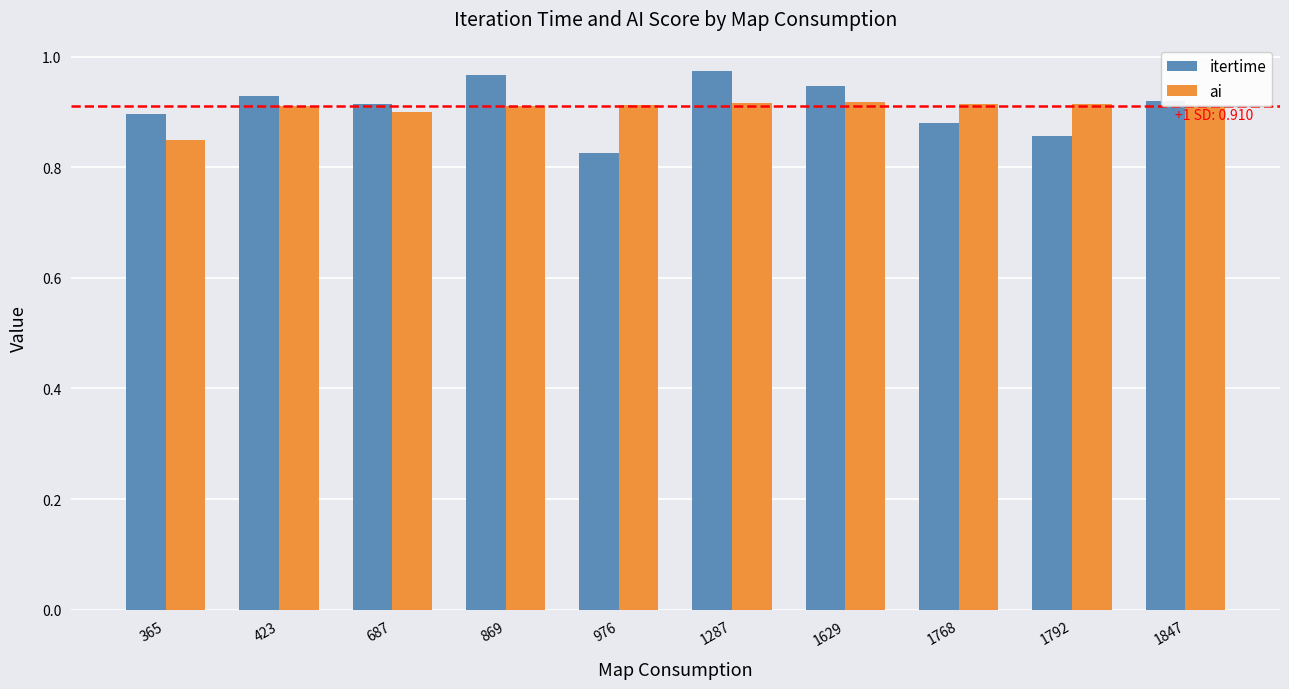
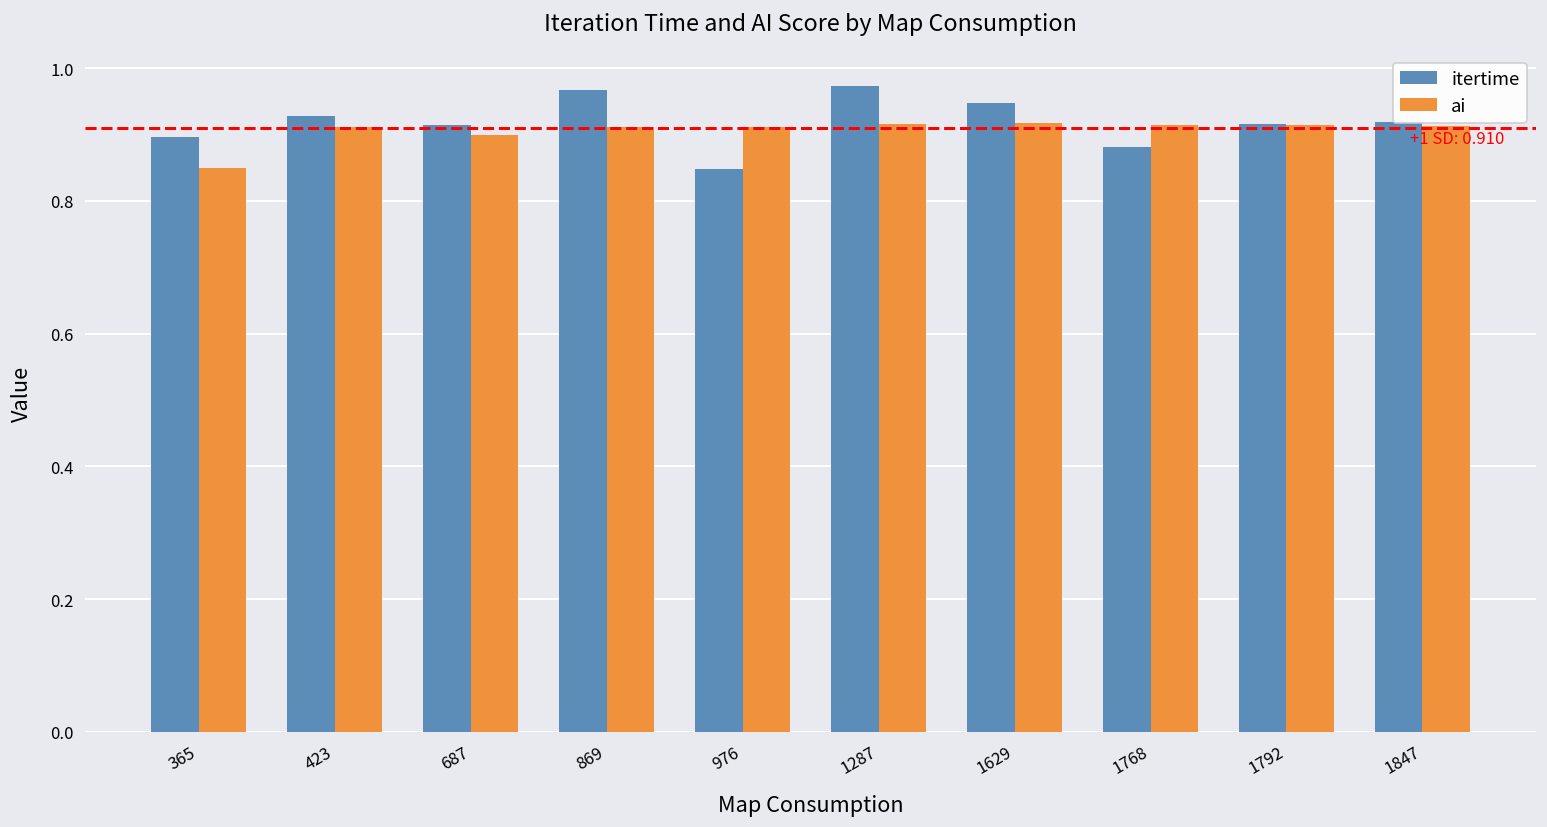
itertime, 976: 0.83 -> 0.85
itertime, 1792: 0.86 -> 0.92
